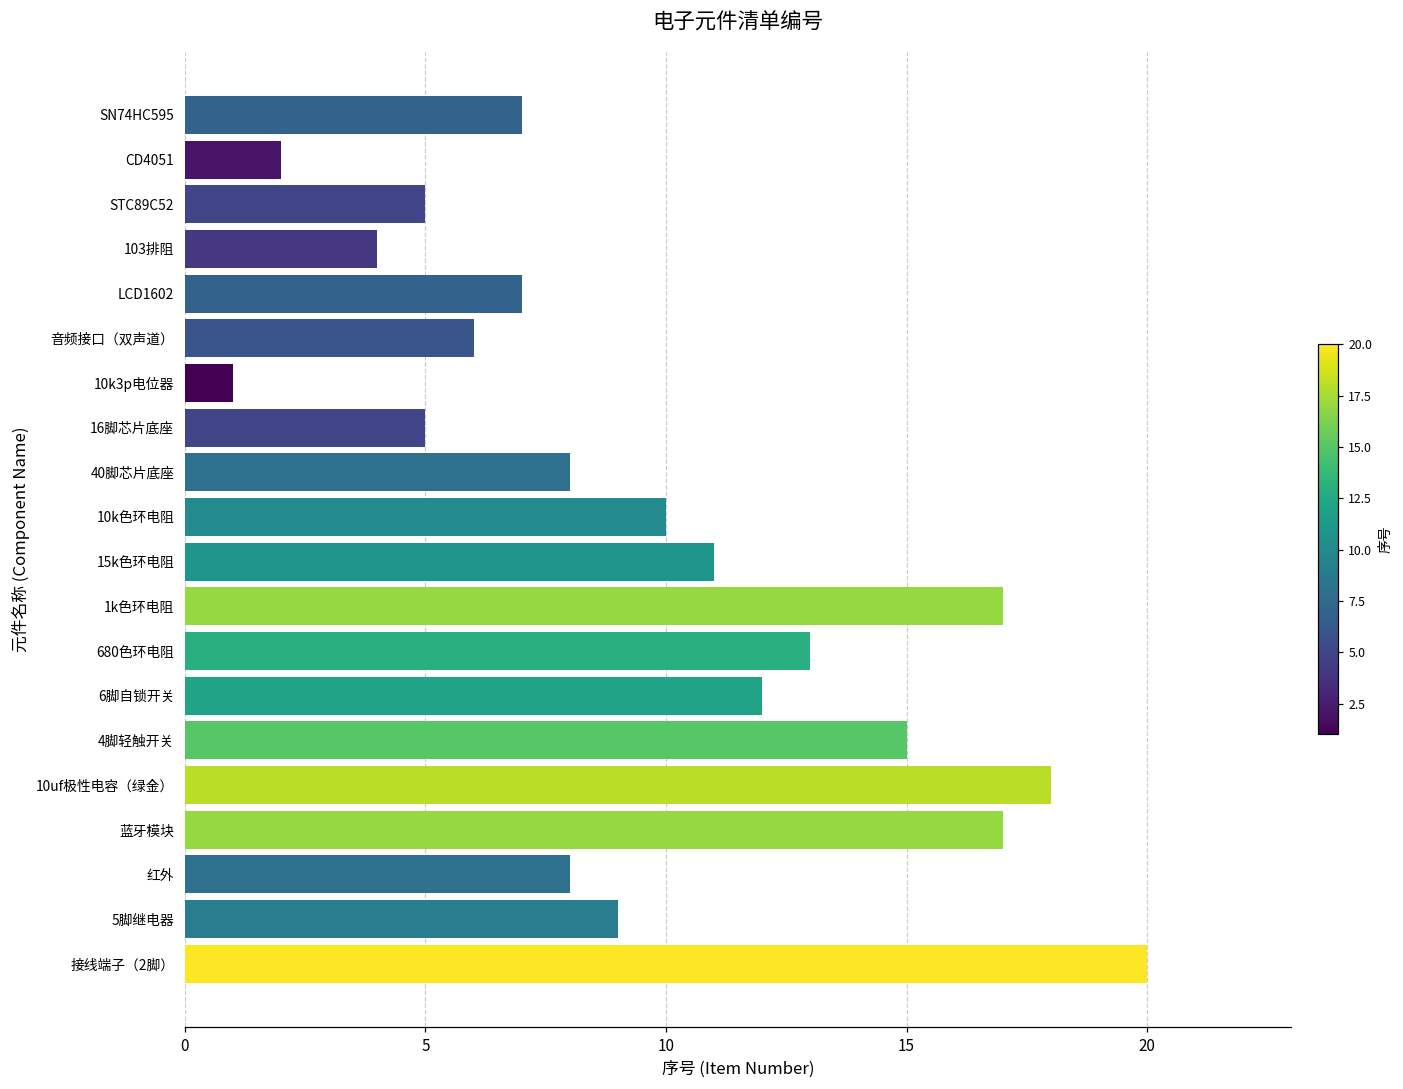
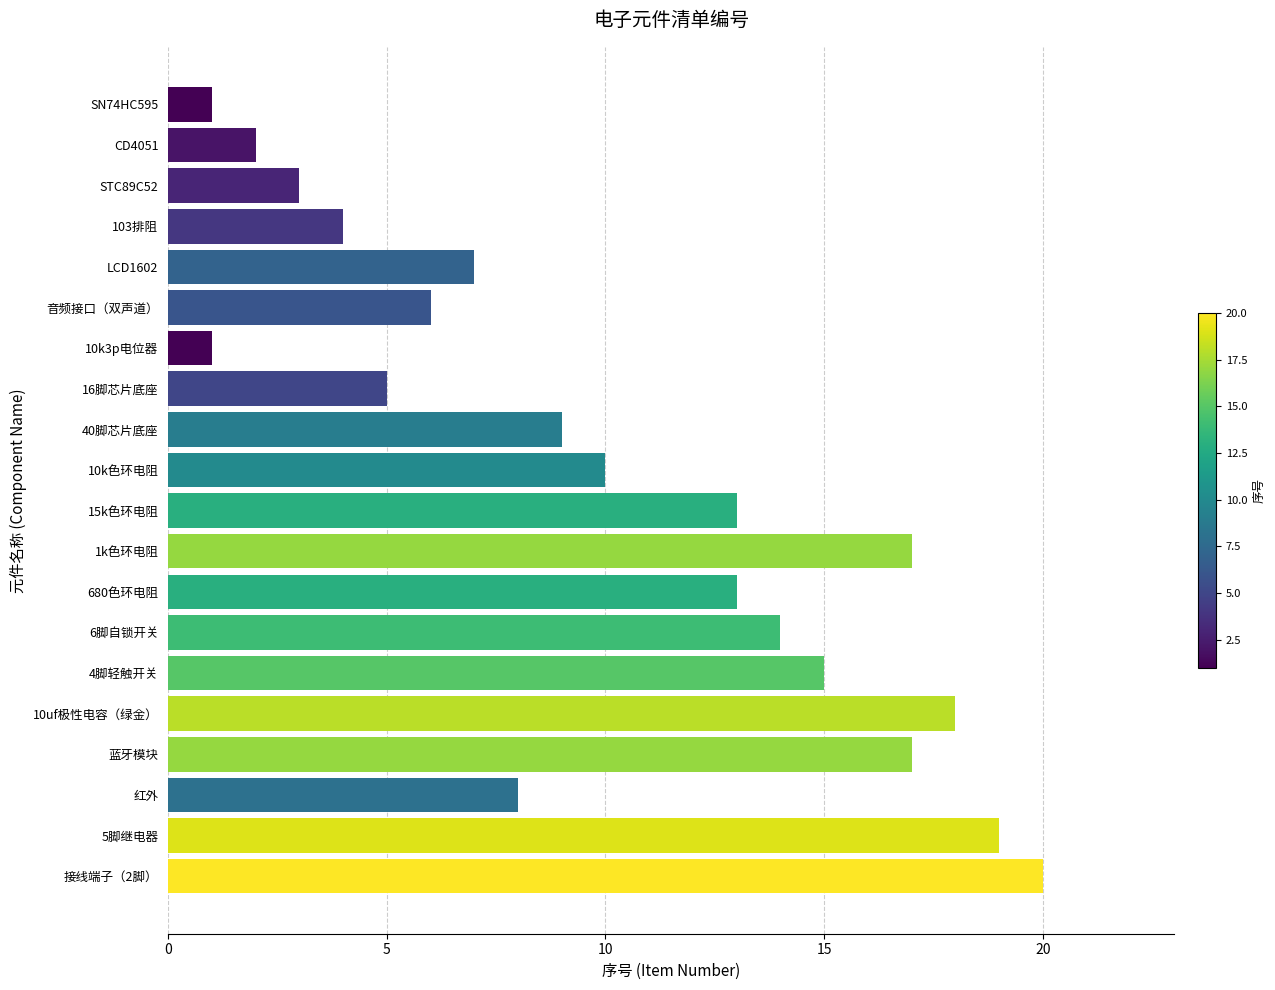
SN74HC595: 7 -> 1
STC89C52: 5 -> 3
40脚芯片底座: 8 -> 9
15k色环电阻: 11 -> 13
6脚自锁开关: 12 -> 14
5脚继电器: 9 -> 19
